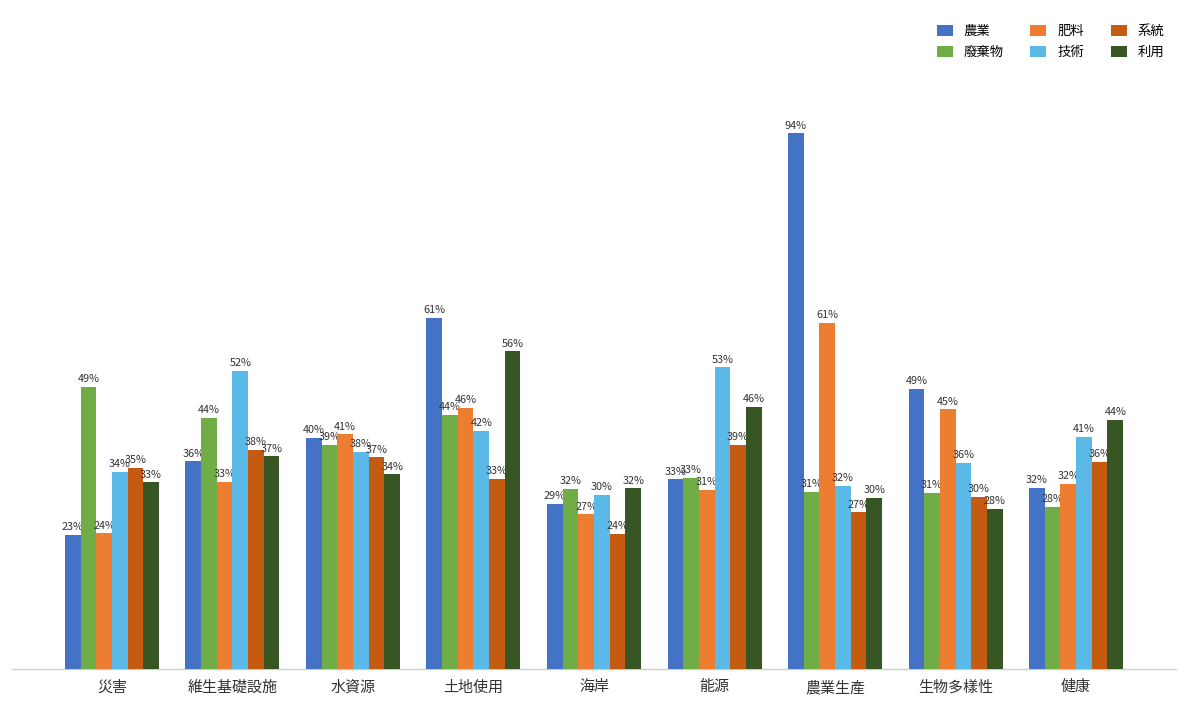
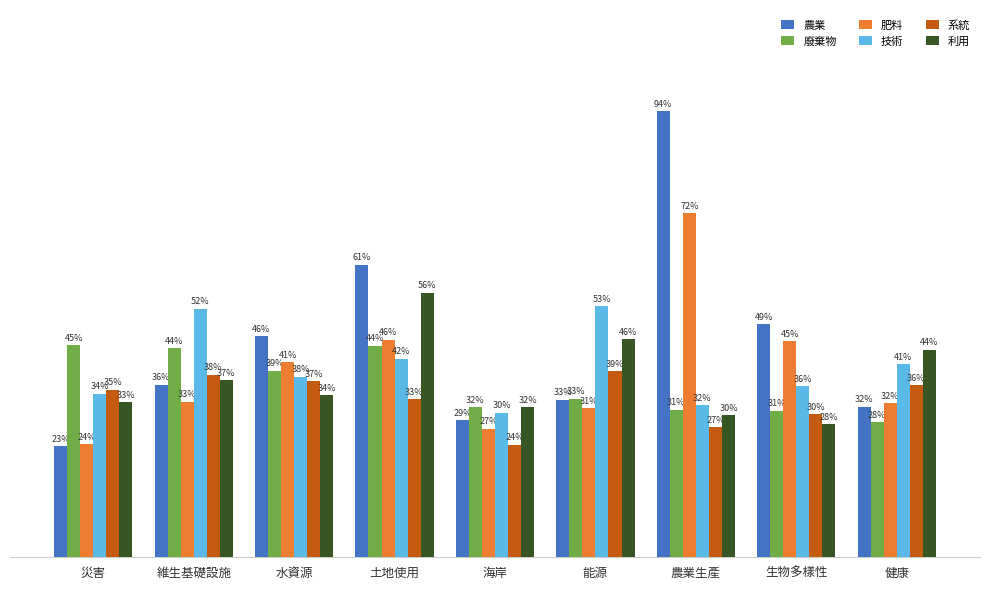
廢棄物, 災害: 49% -> 45%
農業, 水資源: 40% -> 46%
肥料, 農業生產: 61% -> 72%
